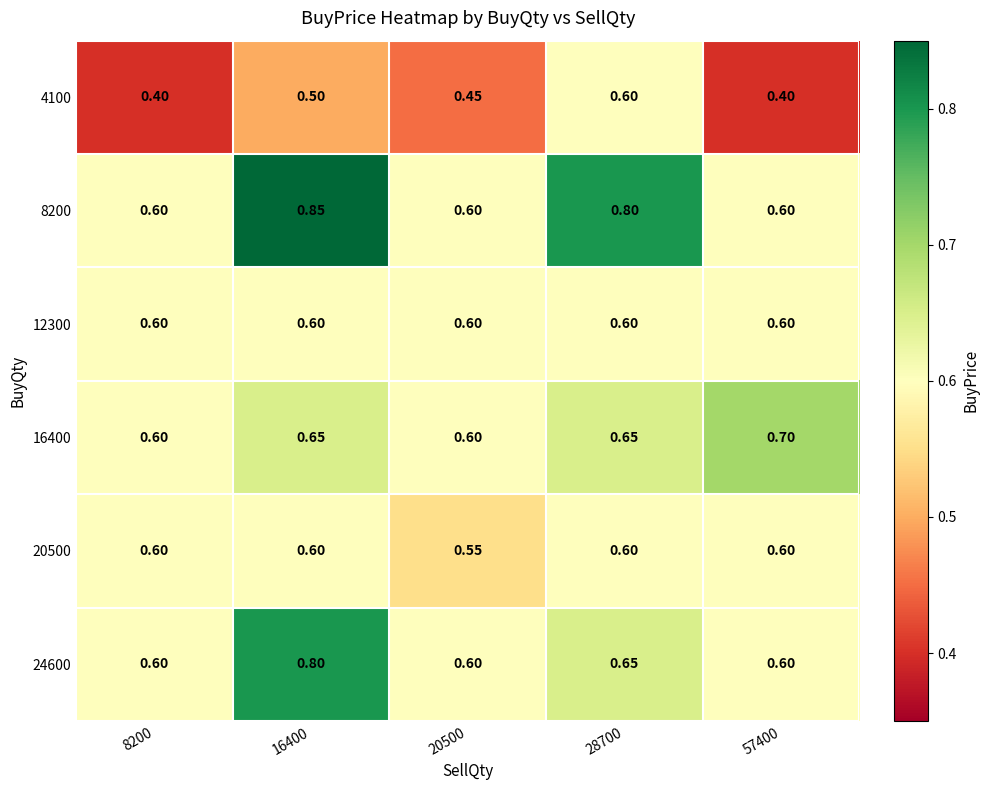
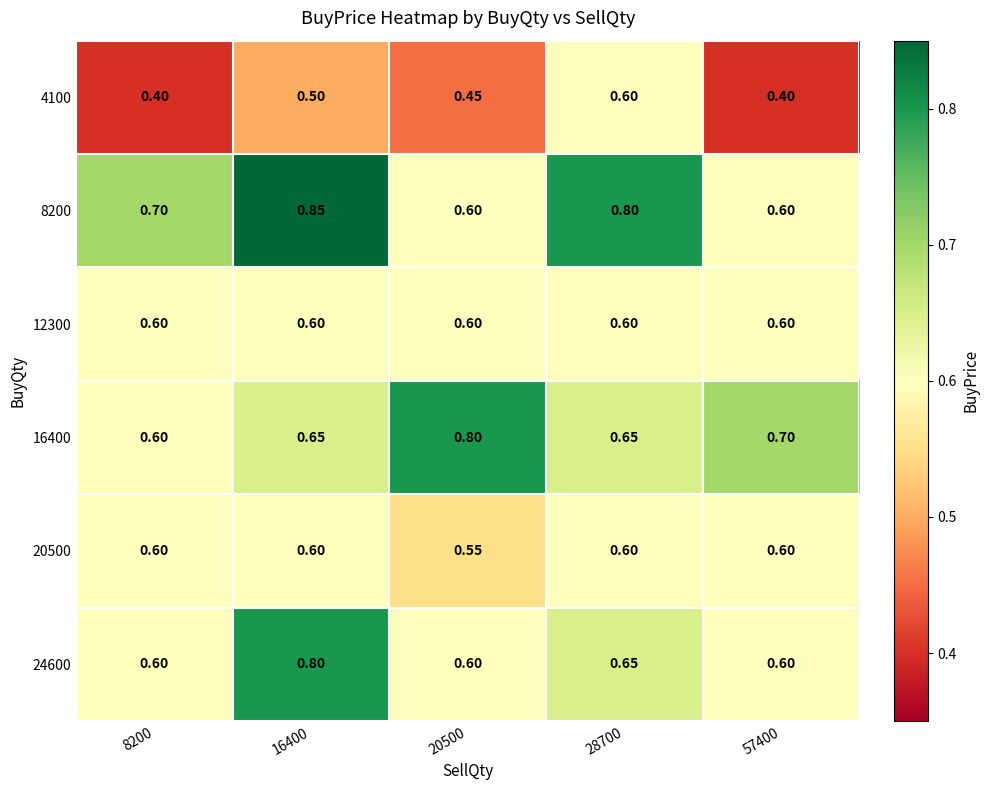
8200, 8200: 0.60 -> 0.70
16400, 20500: 0.60 -> 0.80
